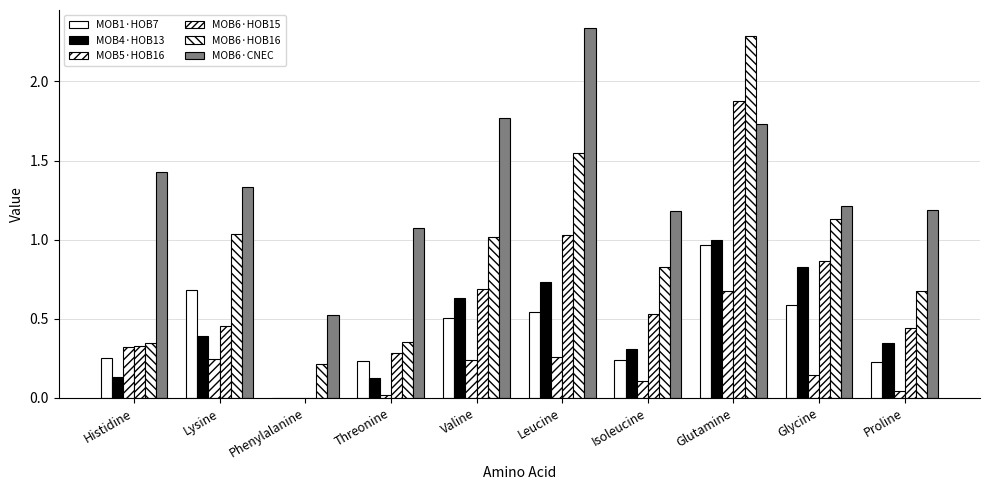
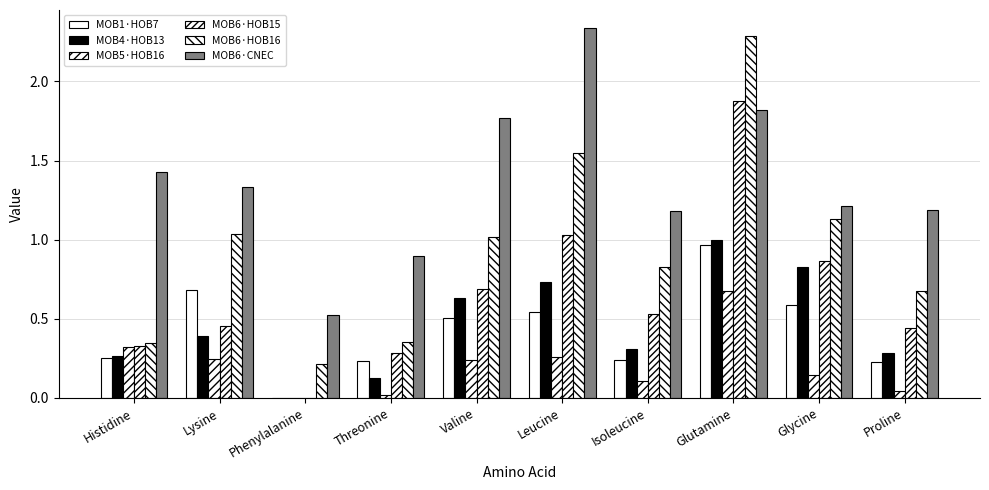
MOB4·HOB13, Histidine: 0.14 -> 0.27
MOB6·CNEC, Threonine: 1.07 -> 0.90
MOB6·CNEC, Glutamine: 1.73 -> 1.82
MOB4·HOB13, Proline: 0.35 -> 0.28
